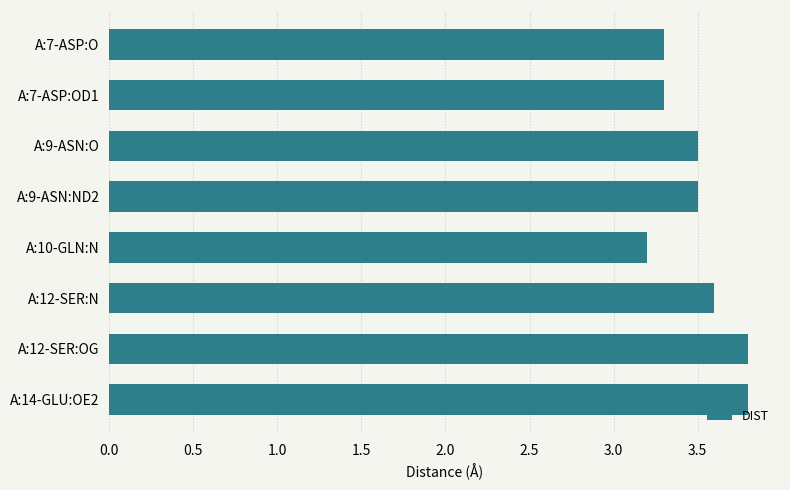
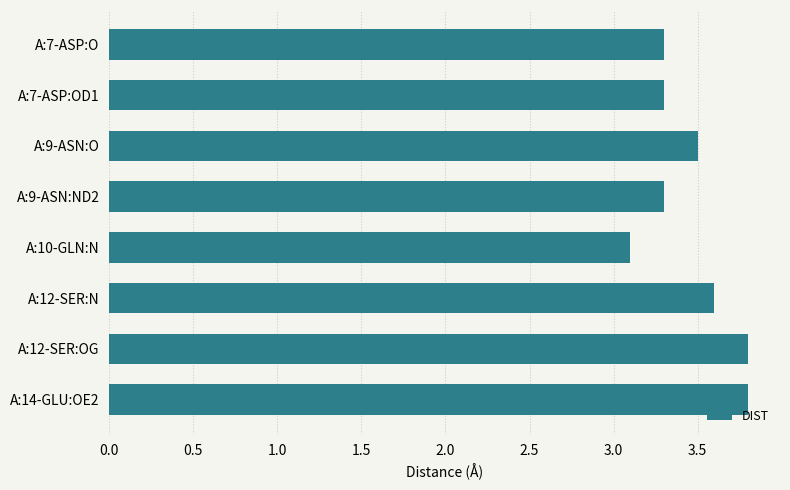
A:9-ASN:ND2: 3.5 -> 3.3
A:10-GLN:N: 3.2 -> 3.1
